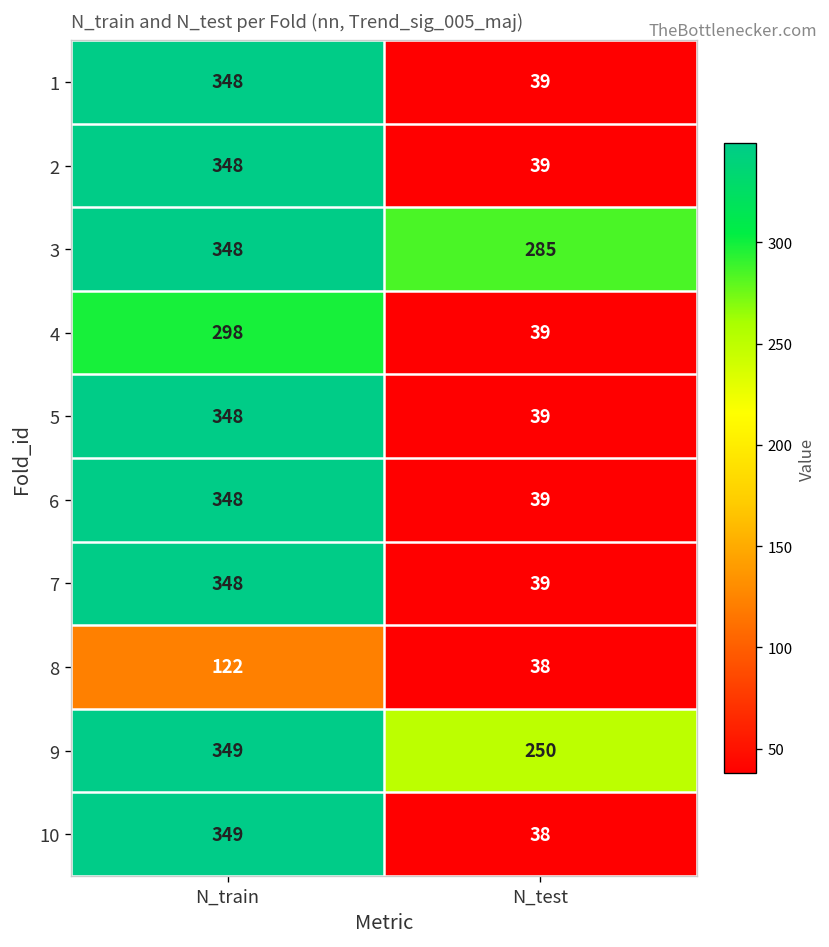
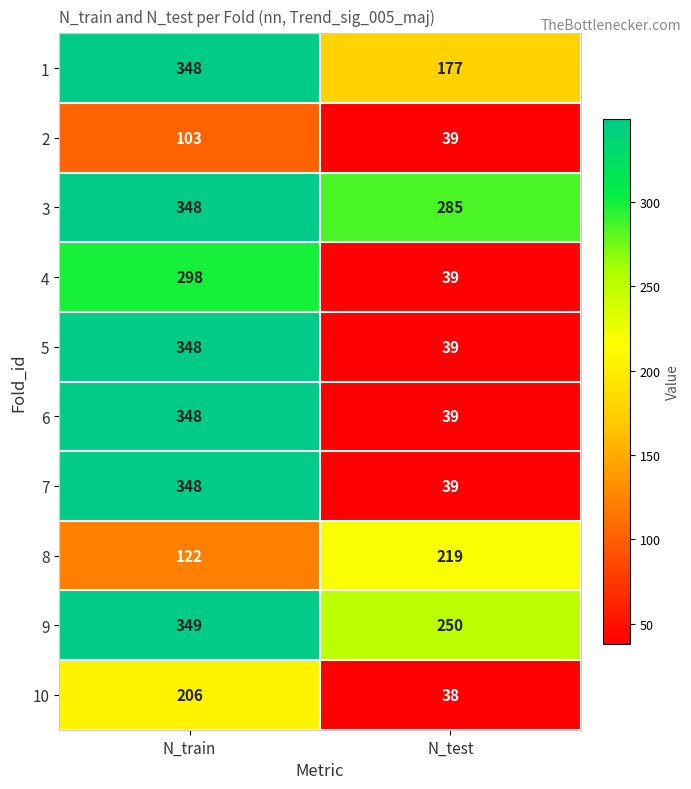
1, N_test: 39 -> 177
2, N_train: 348 -> 103
8, N_test: 38 -> 219
10, N_train: 349 -> 206
